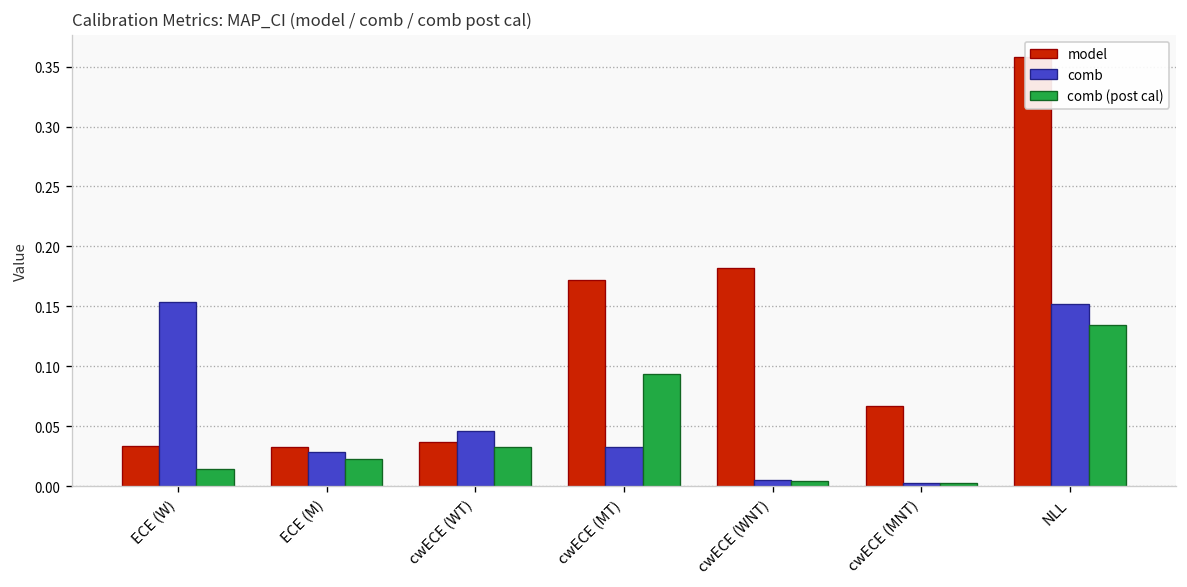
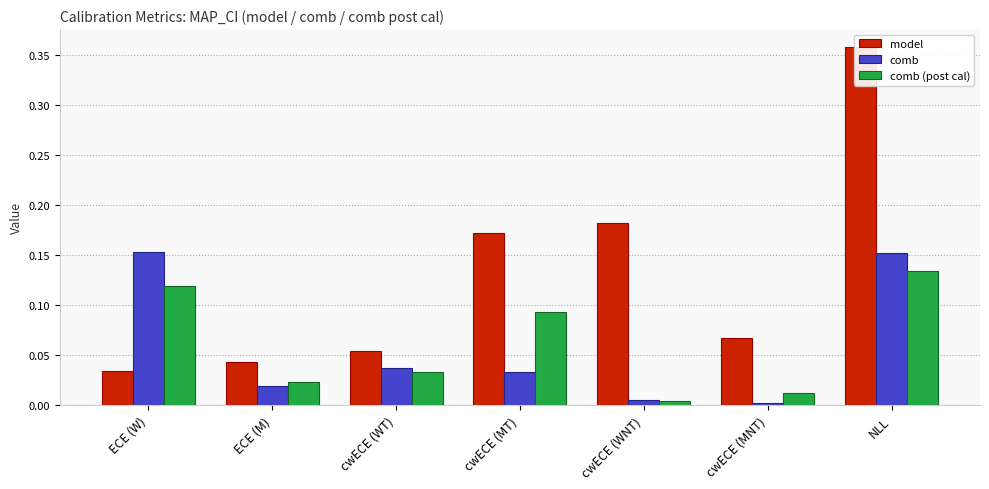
comb (post cal), ECE (W): 0.01 -> 0.12
model, ECE (M): 0.03 -> 0.04
comb, ECE (M): 0.03 -> 0.02
model, cwECE (WT): 0.04 -> 0.05
comb, cwECE (WT): 0.05 -> 0.04
comb (post cal), cwECE (MNT): 0.00 -> 0.01
